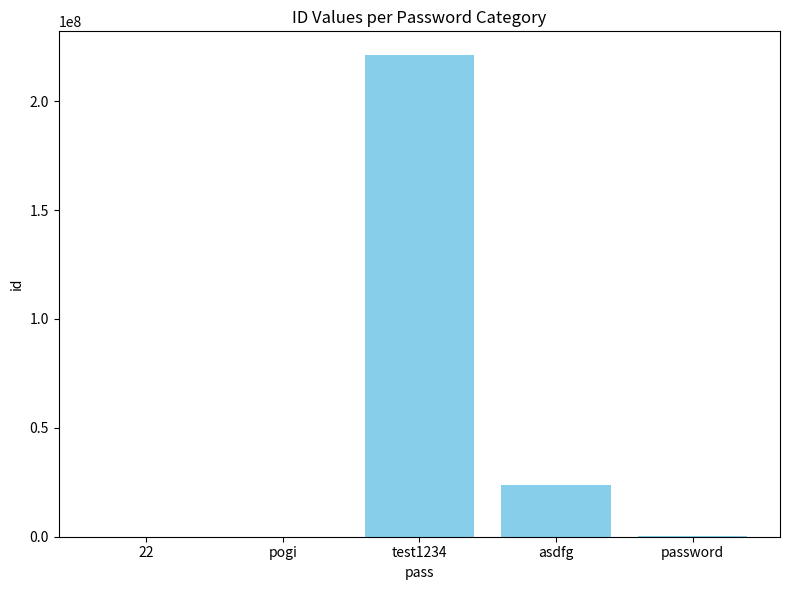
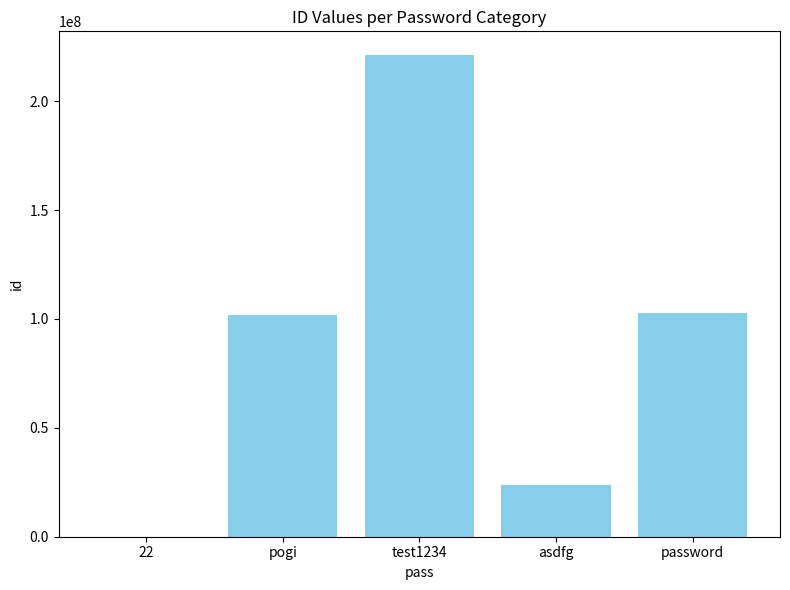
pogi: 0 -> 102000000
password: 0 -> 103000000
